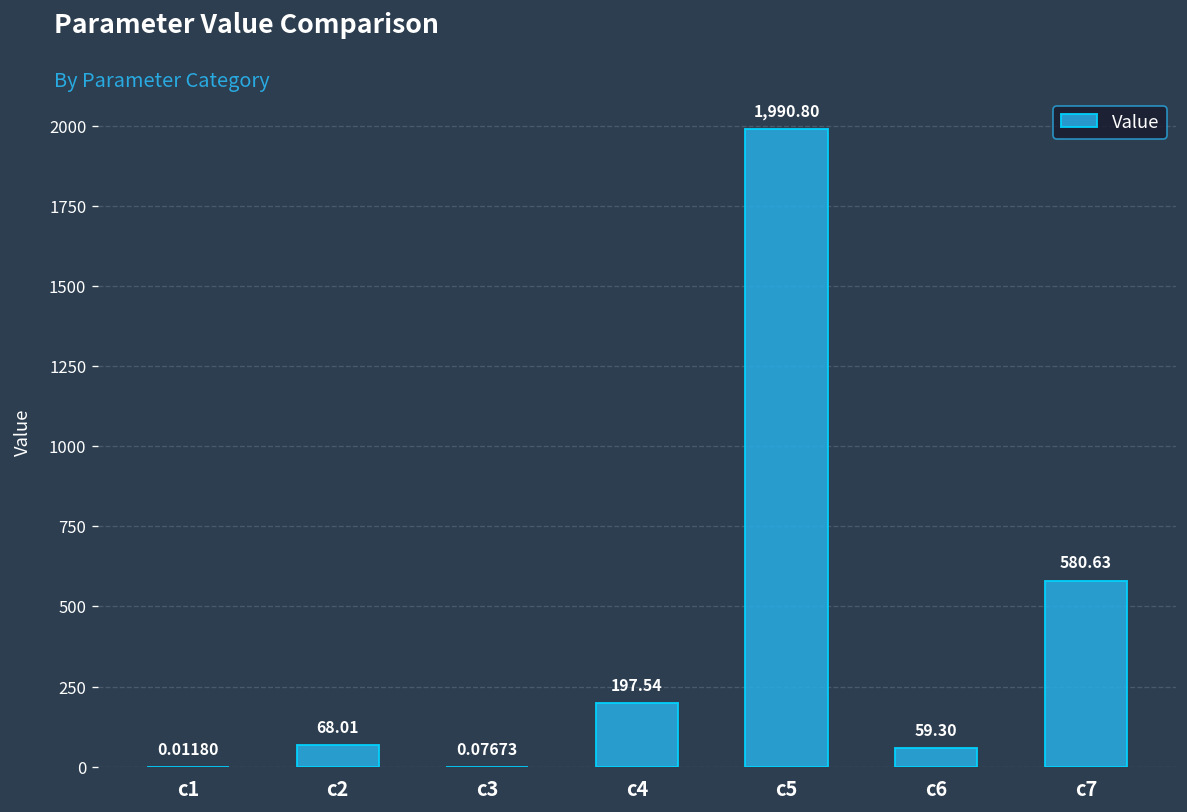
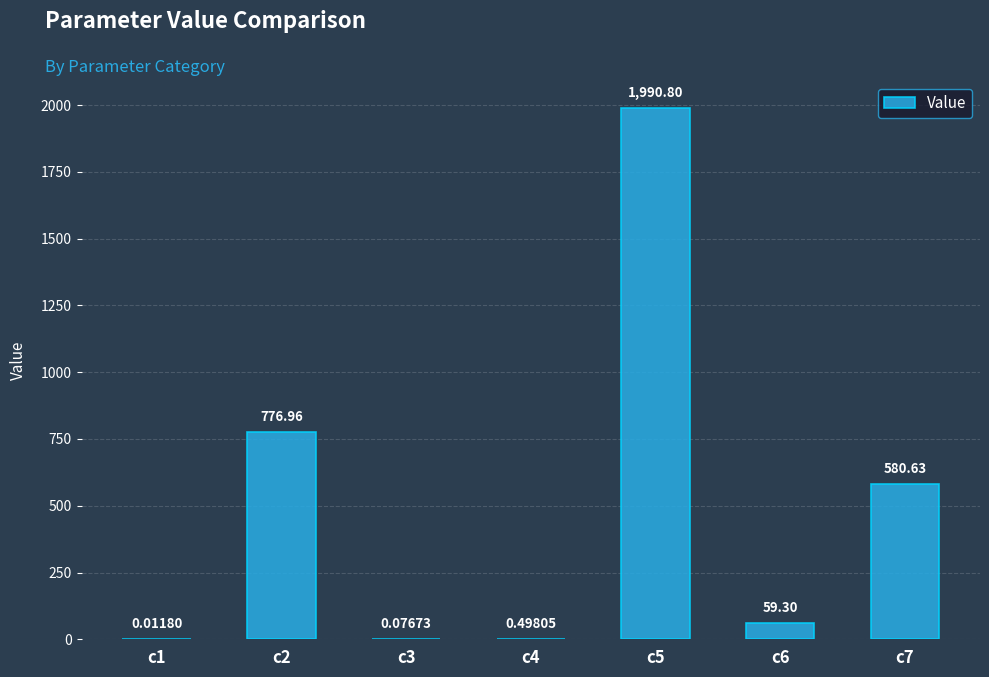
c2: 68.01 -> 776.96
c4: 197.54 -> 0.49805
